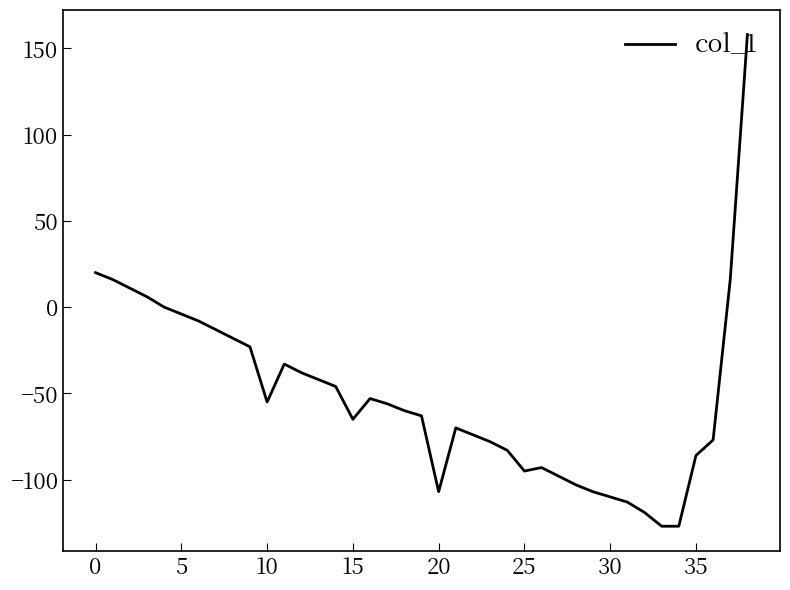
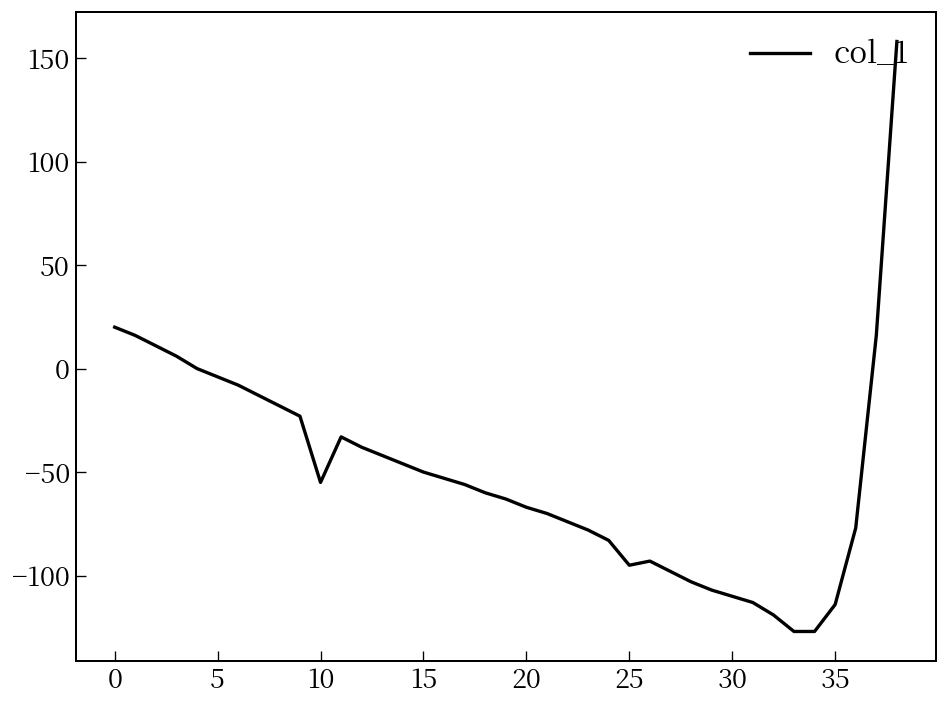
15: -65 -> -50
20: -107 -> -67
35: -86 -> -114
